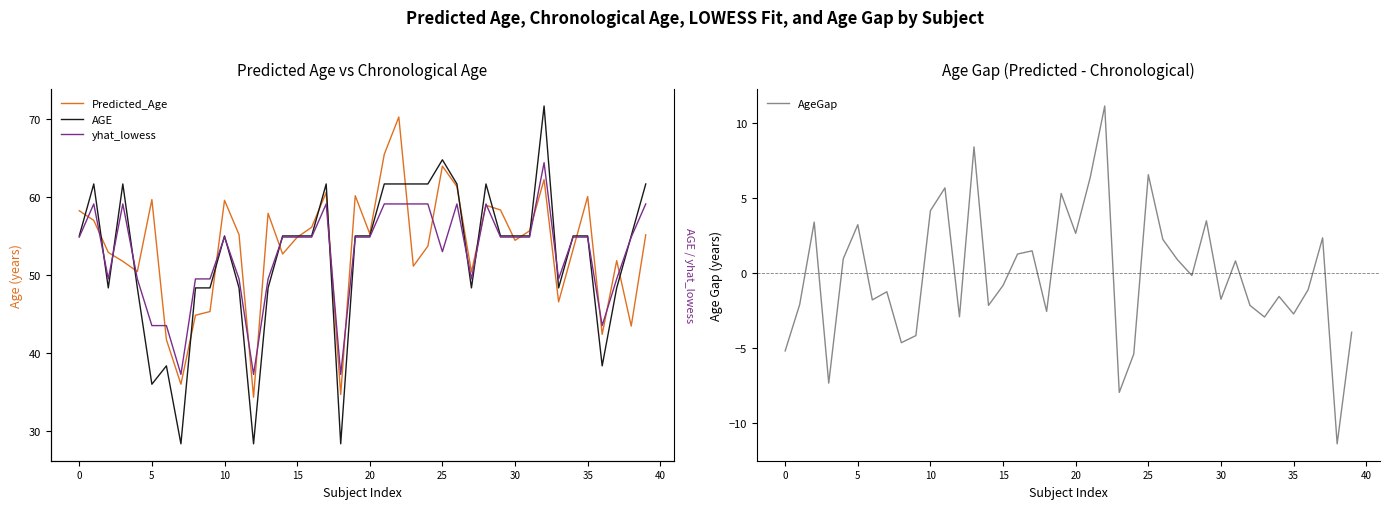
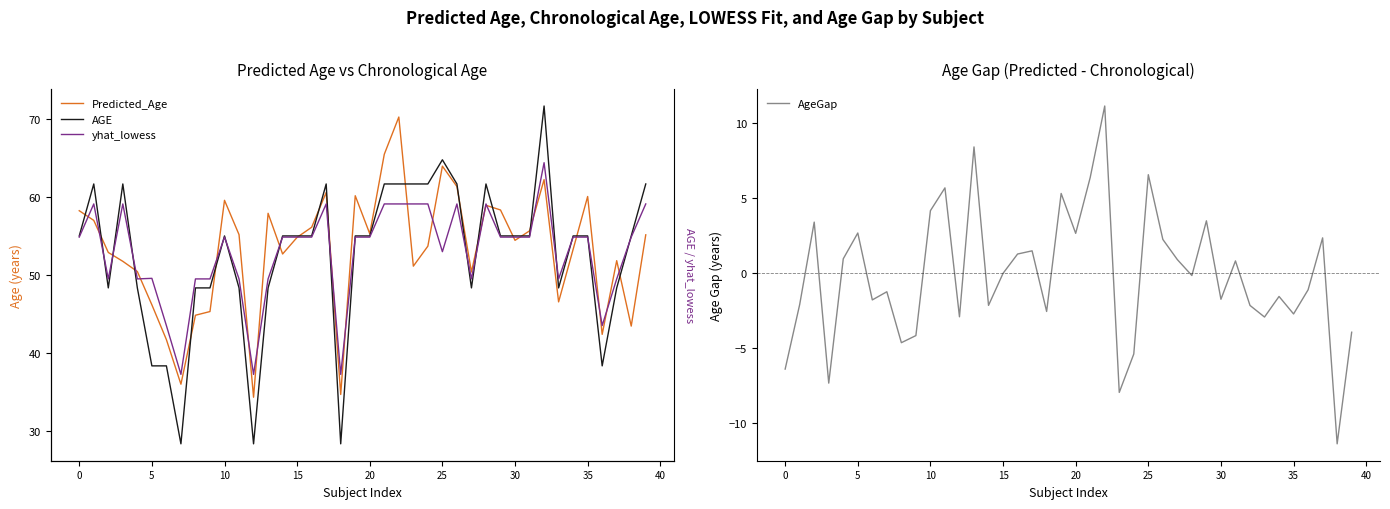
Predicted Age vs Chronological Age, Predicted_Age, 5: 60 -> 46
Predicted Age vs Chronological Age, AGE, 5: 36 -> 38
Predicted Age vs Chronological Age, yhat_lowess, 5: 43 -> 50
Age Gap (Predicted - Chronological), 0: -5.2 -> -6.4
Age Gap (Predicted - Chronological), 5: 3.2 -> 2.7
Age Gap (Predicted - Chronological), 15: -0.8 -> 0.0
